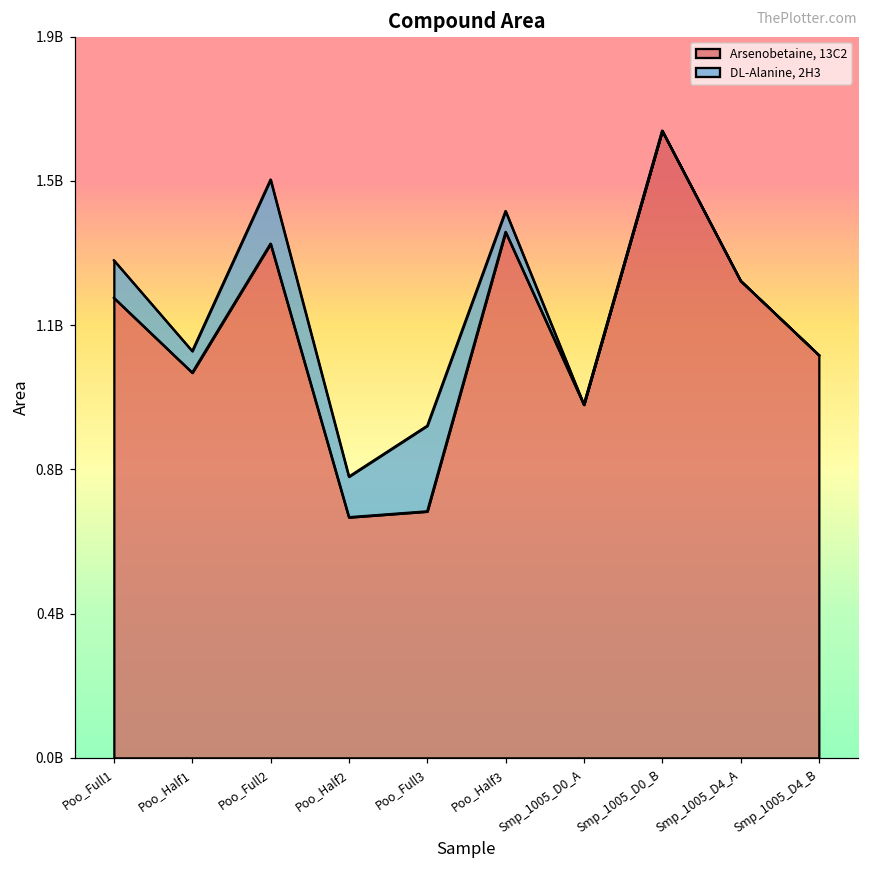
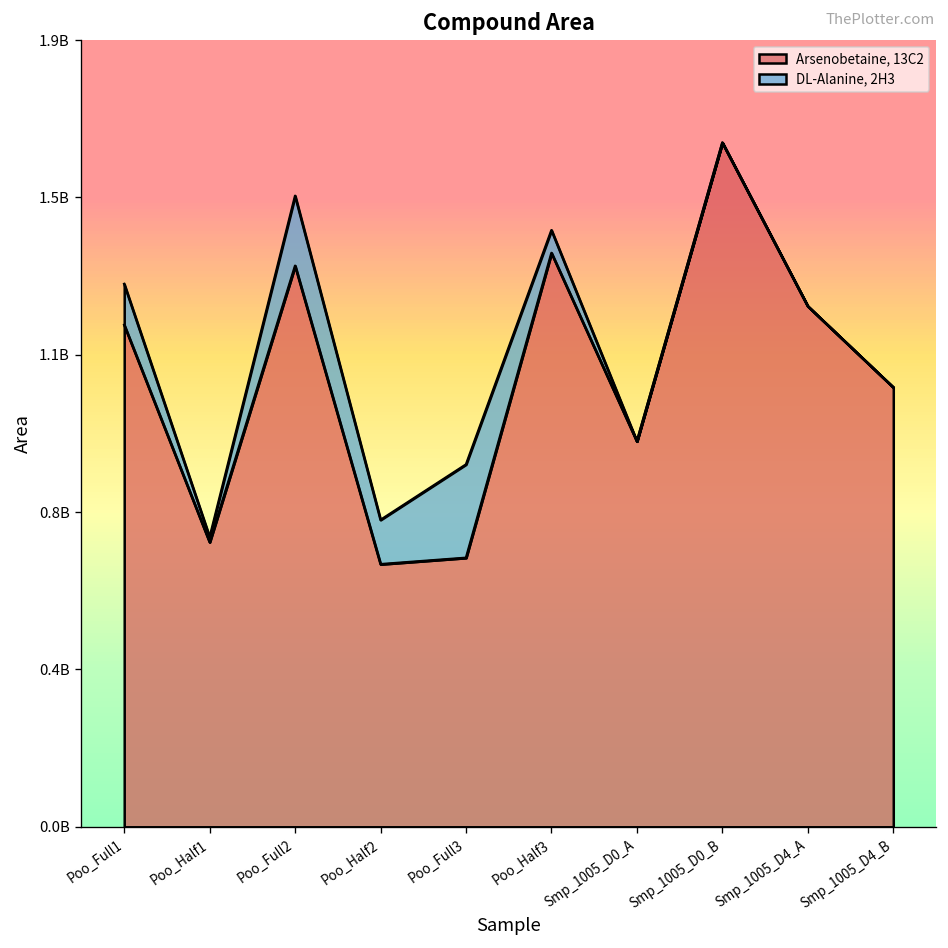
Arsenobetaine, 13C2, Poo_Half1: 1010000000 -> 680000000
DL-Alanine, 2H3, Poo_Half1: 60000000 -> 10000000
